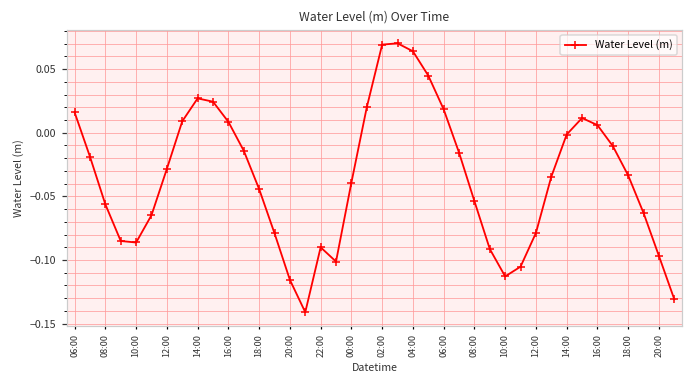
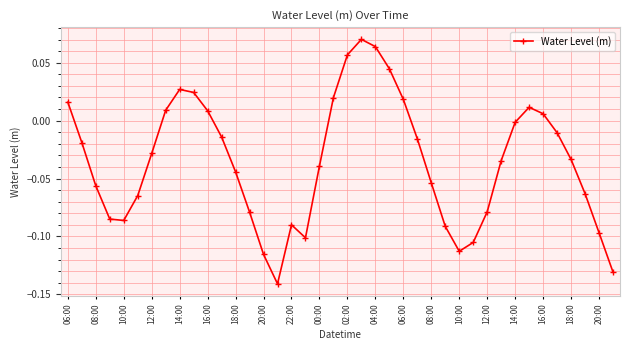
02:00: 0.069 -> 0.057
